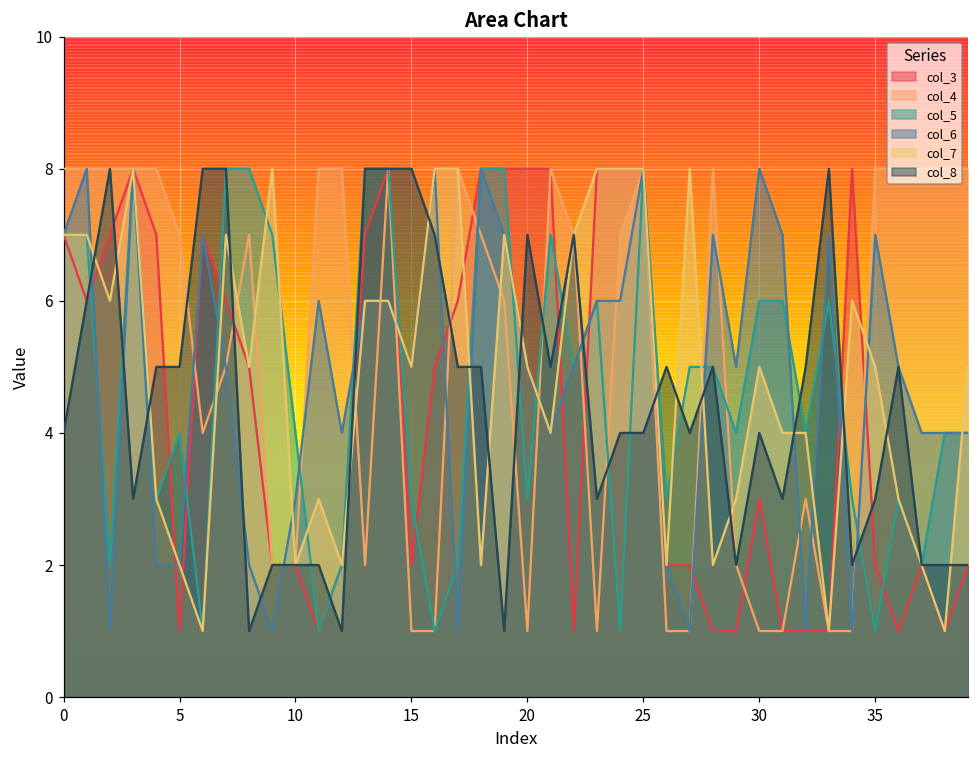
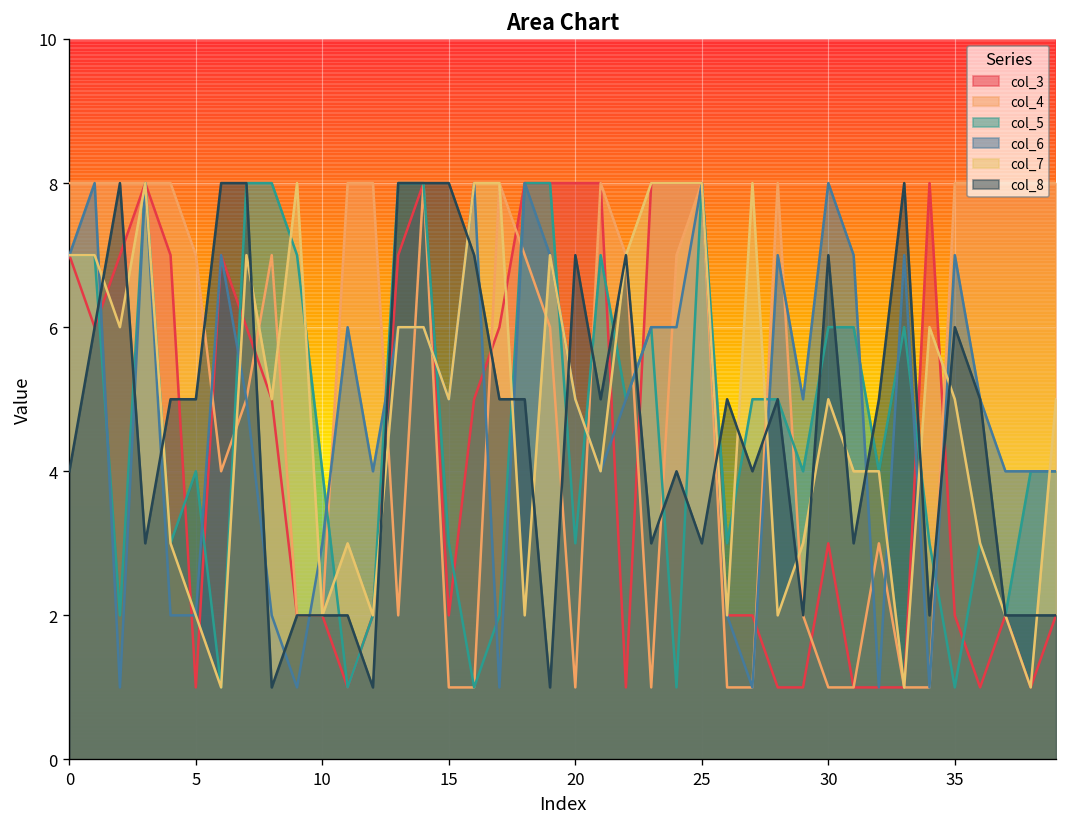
col_8, 25: 4 -> 3
col_8, 30: 4 -> 7
col_8, 35: 3 -> 6
